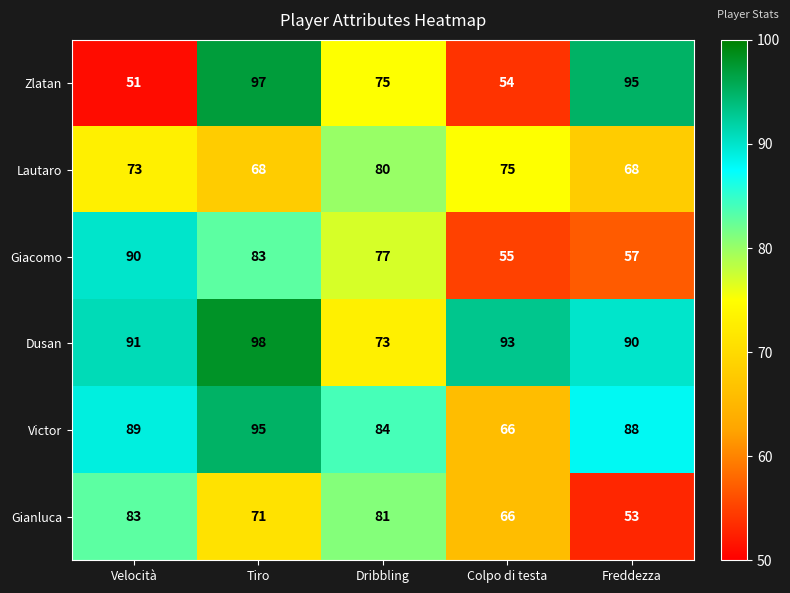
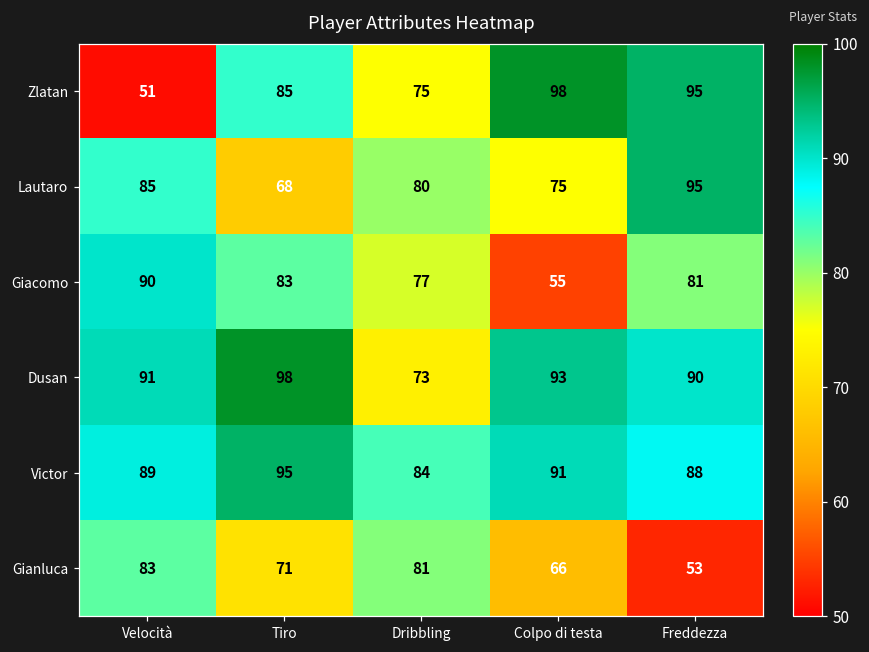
Zlatan, Tiro: 97 -> 85
Zlatan, Colpo di testa: 54 -> 98
Lautaro, Velocità: 73 -> 85
Lautaro, Freddezza: 68 -> 95
Giacomo, Freddezza: 57 -> 81
Victor, Colpo di testa: 66 -> 91
